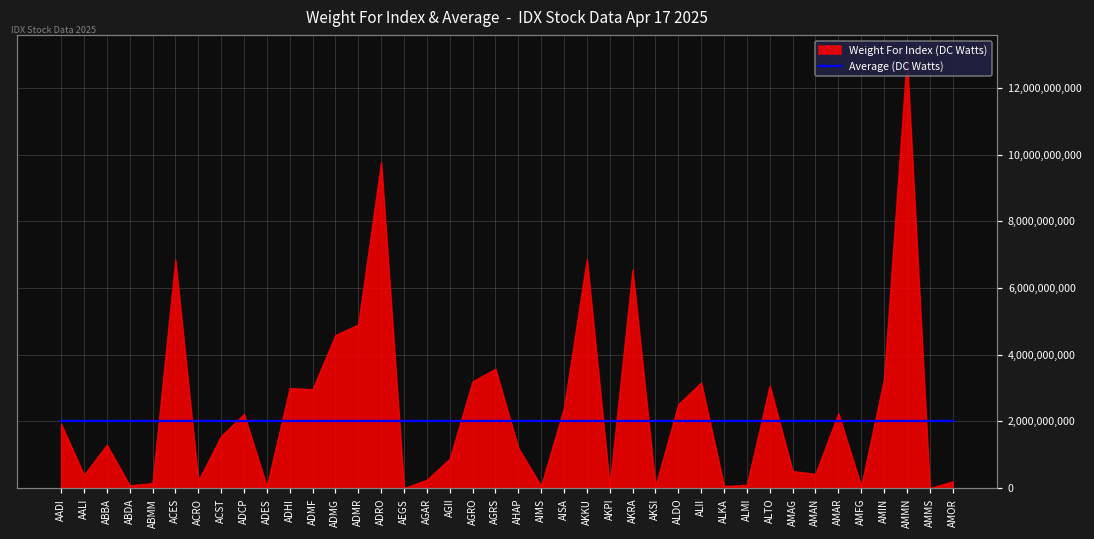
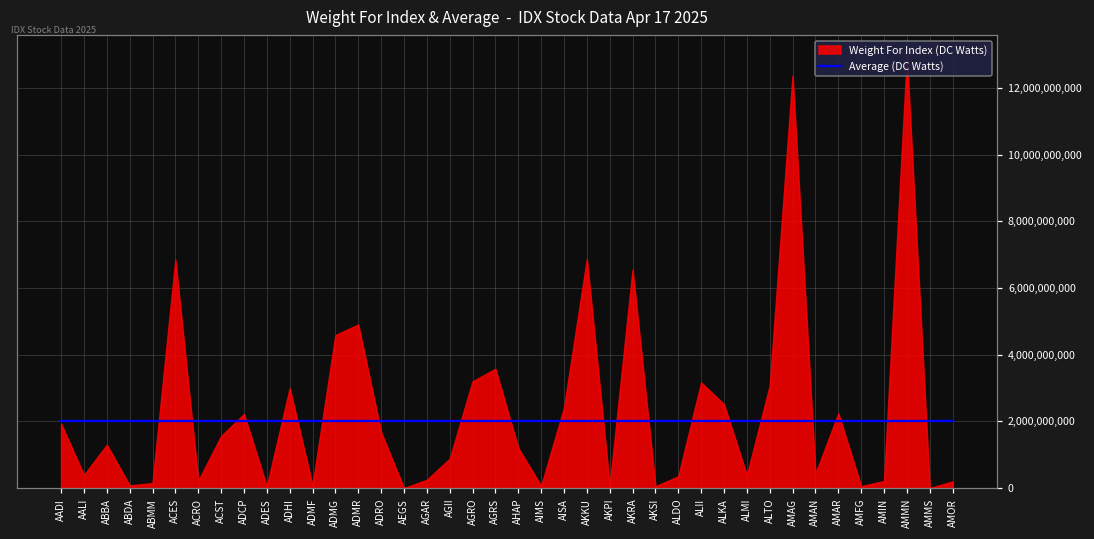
Weight For Index (DC Watts), ADMF: 3,000,000,000 -> 100,000,000
Weight For Index (DC Watts), ADRO: 9,800,000,000 -> 1,700,000,000
Weight For Index (DC Watts), ALDO: 2,500,000,000 -> 400,000,000
Weight For Index (DC Watts), ALKA: 100,000,000 -> 2,500,000,000
Weight For Index (DC Watts), ALMI: 100,000,000 -> 400,000,000
Weight For Index (DC Watts), AMAG: 500,000,000 -> 12,400,000,000
Weight For Index (DC Watts), AMIN: 3,300,000,000 -> 200,000,000
